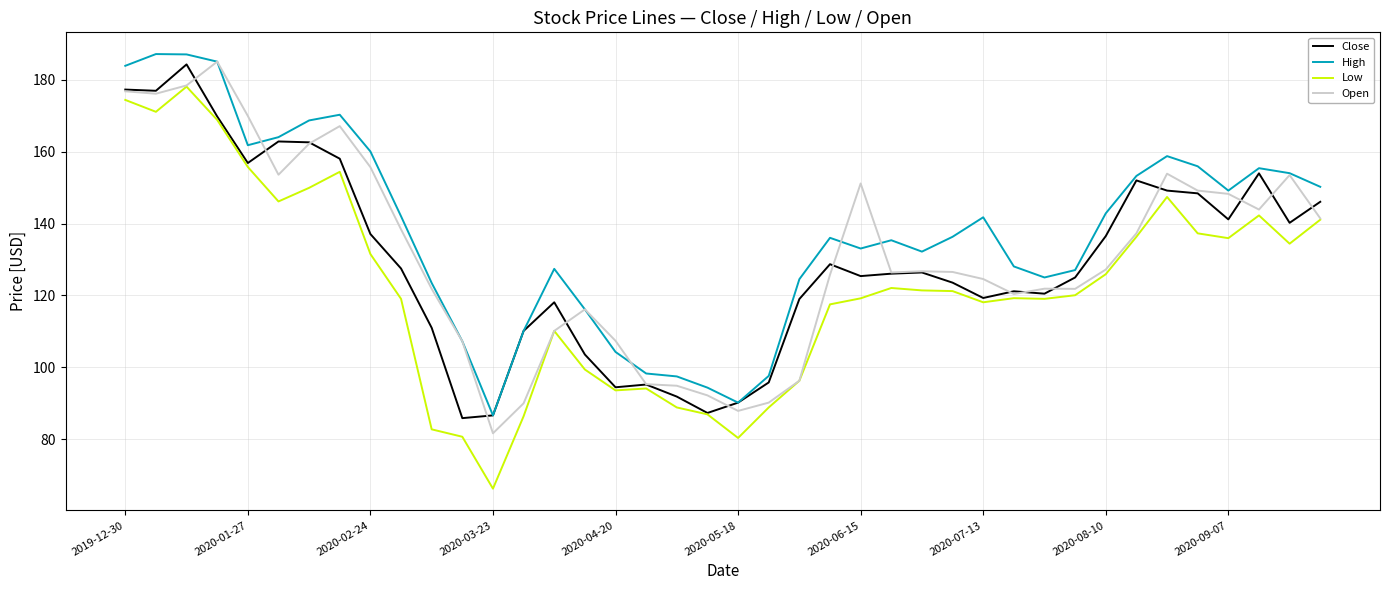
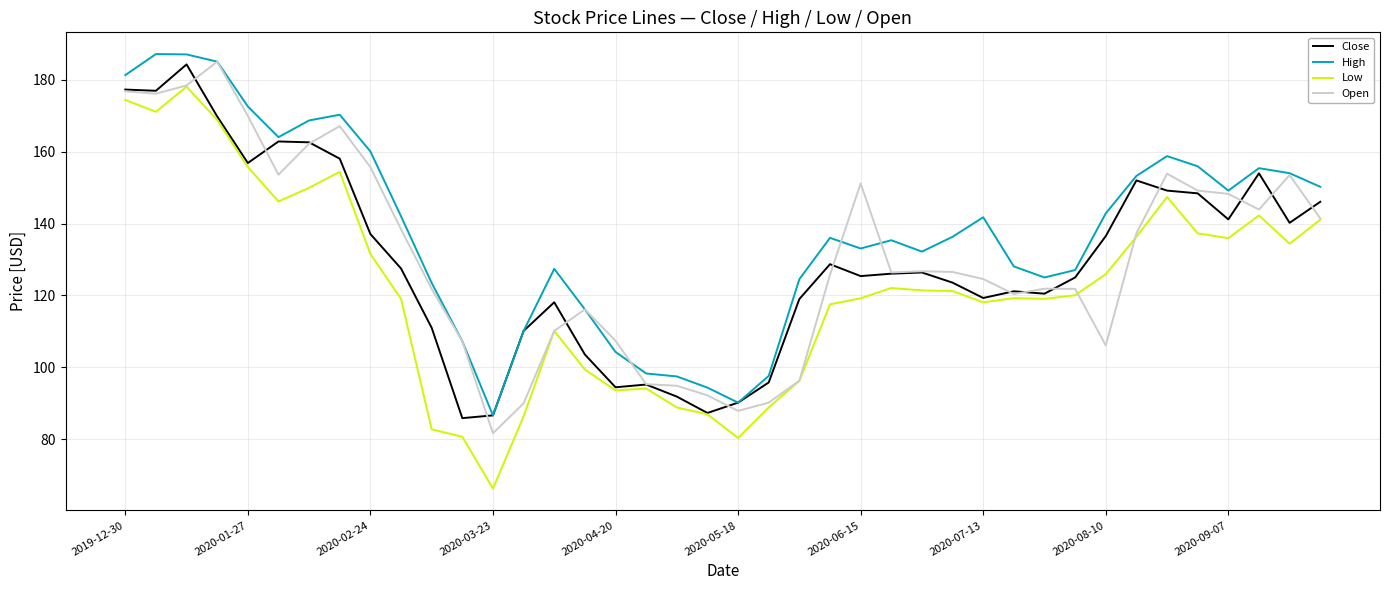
High, 2019-12-30: 184 -> 181
High, 2020-01-27: 162 -> 173
Open, 2020-08-10: 127 -> 106
